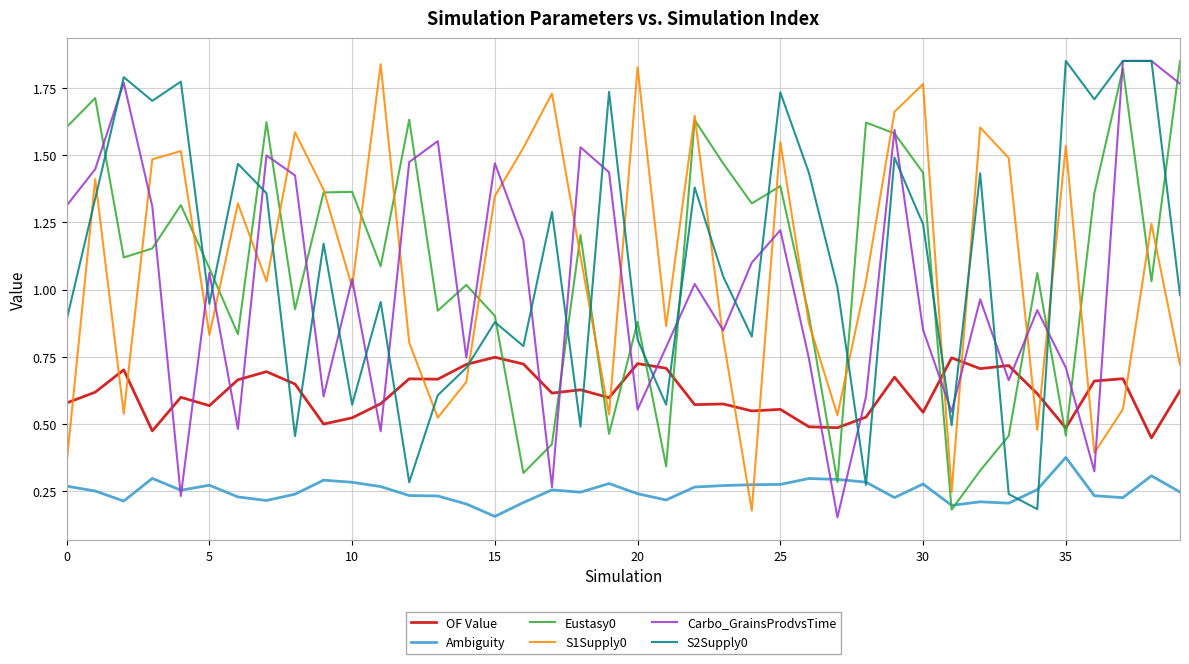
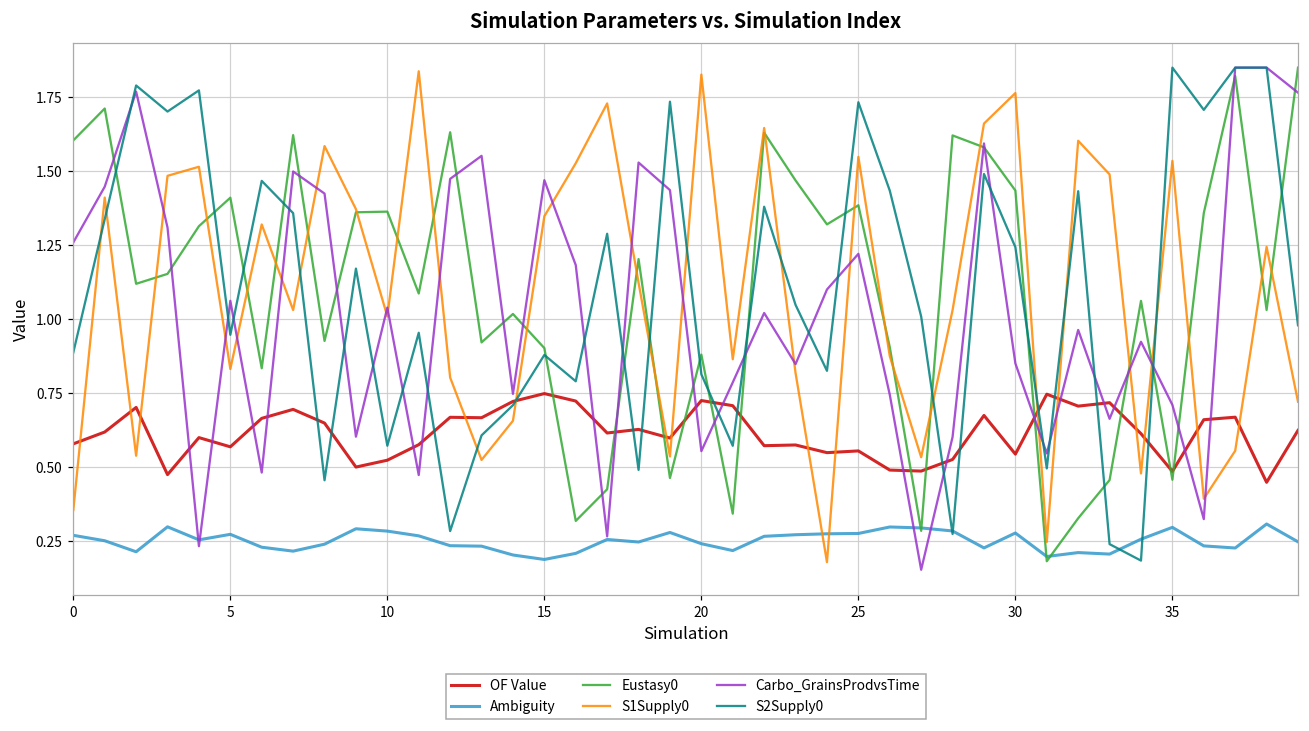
Carbo_GrainsProdvsTime, 0: 1.31 -> 1.26
Eustasy0, 5: 1.08 -> 1.41
Ambiguity, 15: 0.16 -> 0.19
Ambiguity, 35: 0.38 -> 0.30
